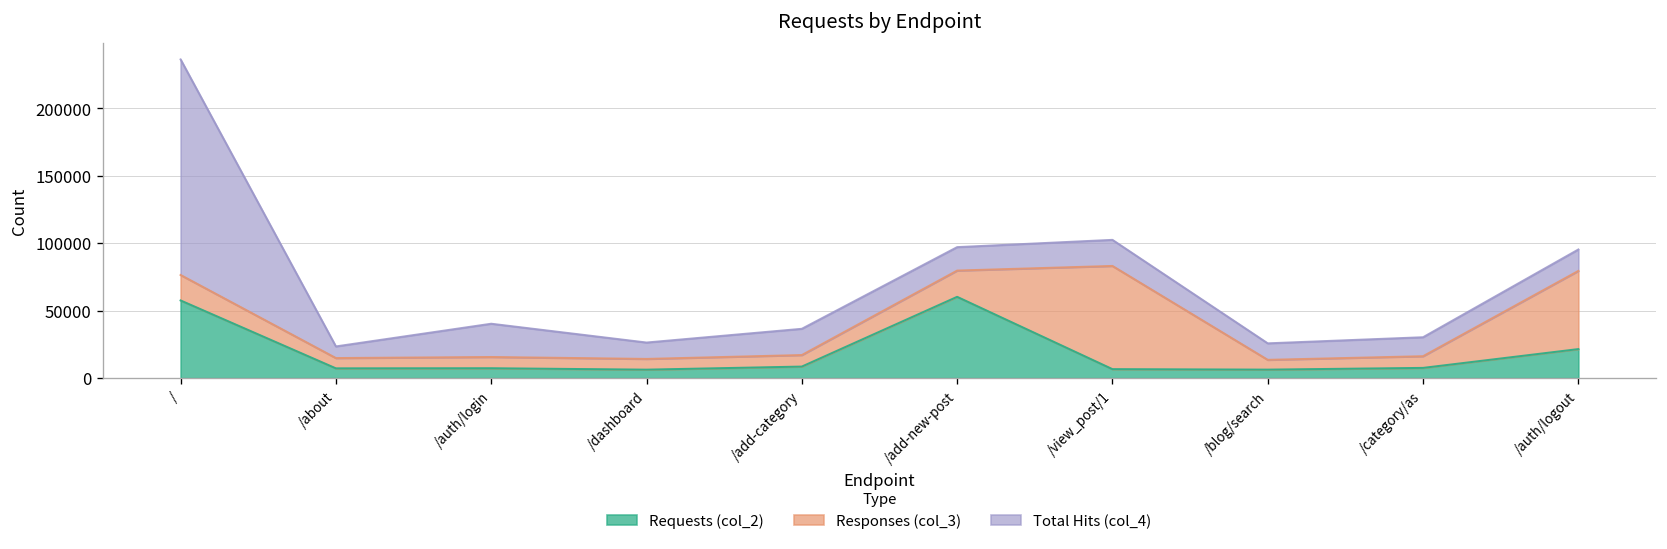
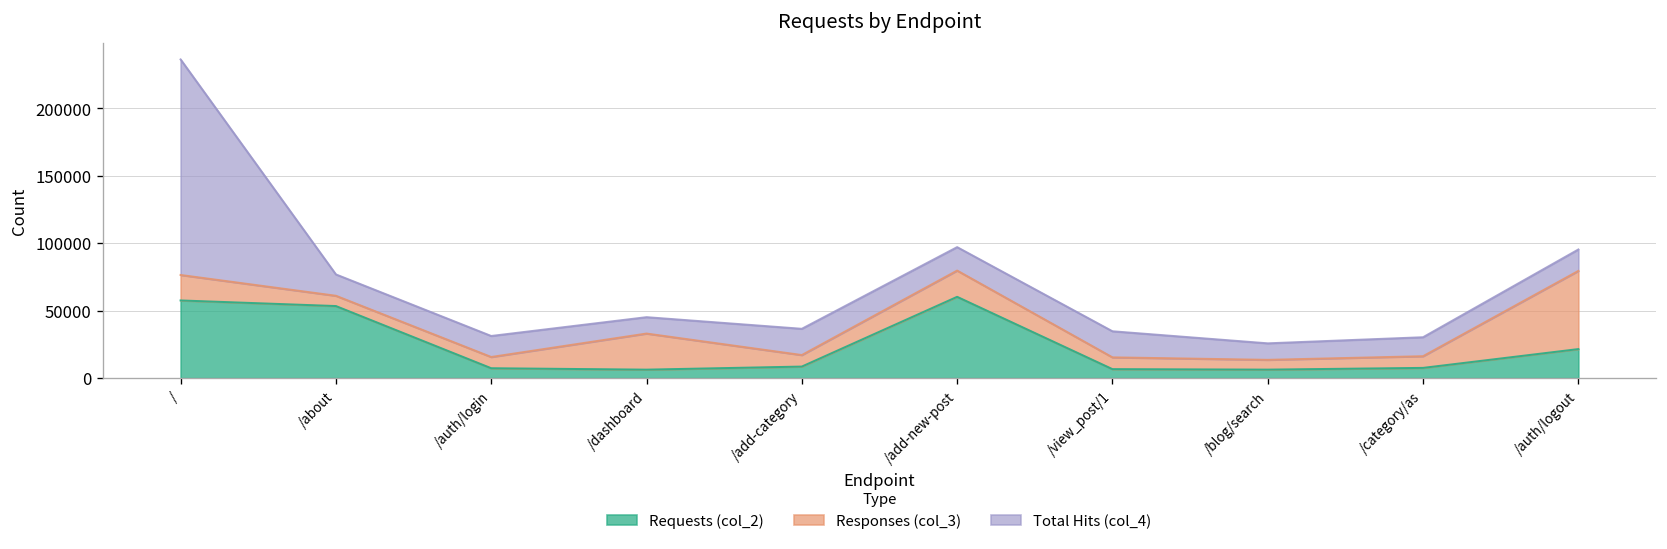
Requests (col_2), /about: 7000 -> 53000
Total Hits (col_4), /about: 9000 -> 16000
Total Hits (col_4), /auth/login: 25000 -> 16000
Responses (col_3), /dashboard: 8000 -> 27000
Responses (col_3), /view_post/1: 77000 -> 9000
